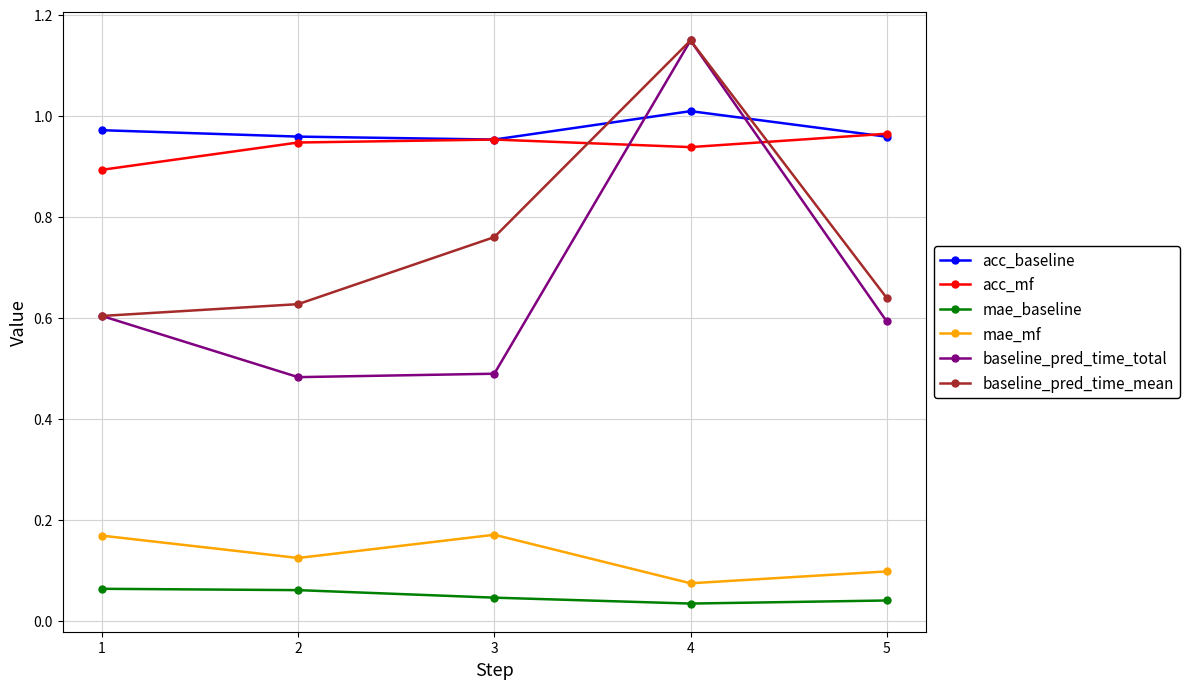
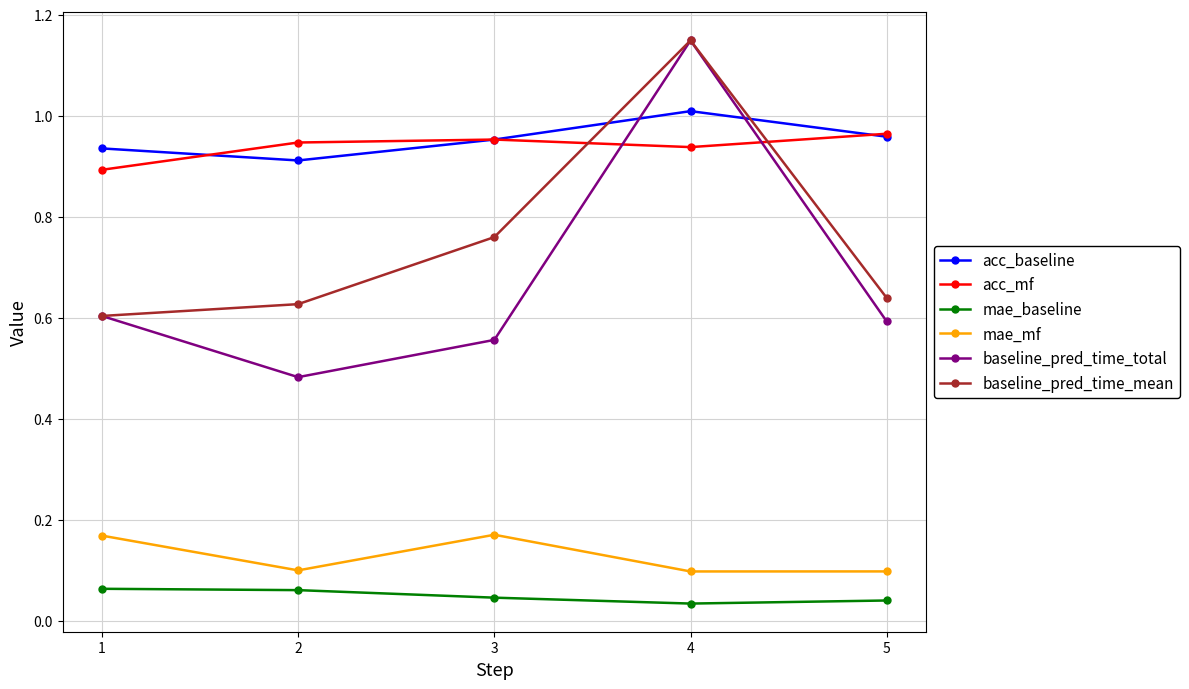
acc_baseline, 1: 0.97 -> 0.94
acc_baseline, 2: 0.96 -> 0.91
mae_mf, 2: 0.13 -> 0.10
baseline_pred_time_total, 3: 0.49 -> 0.56
mae_mf, 4: 0.08 -> 0.10
